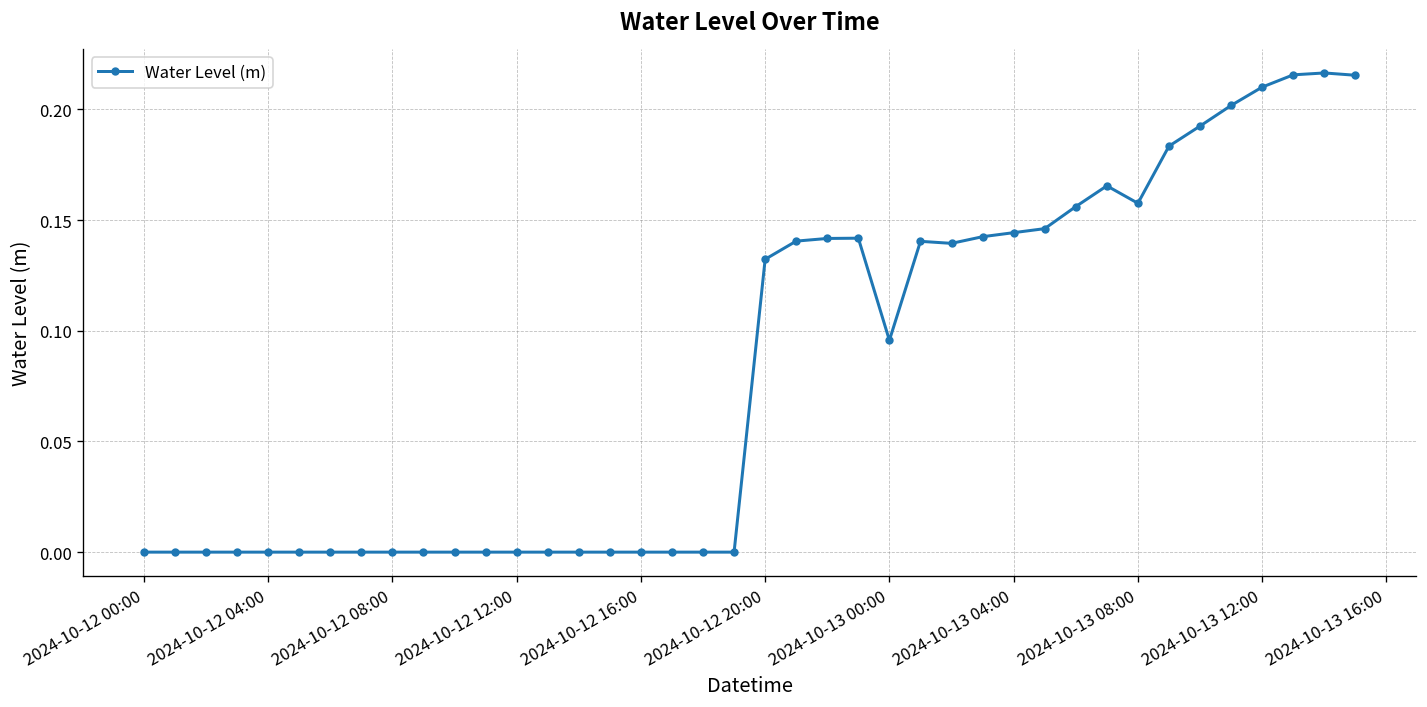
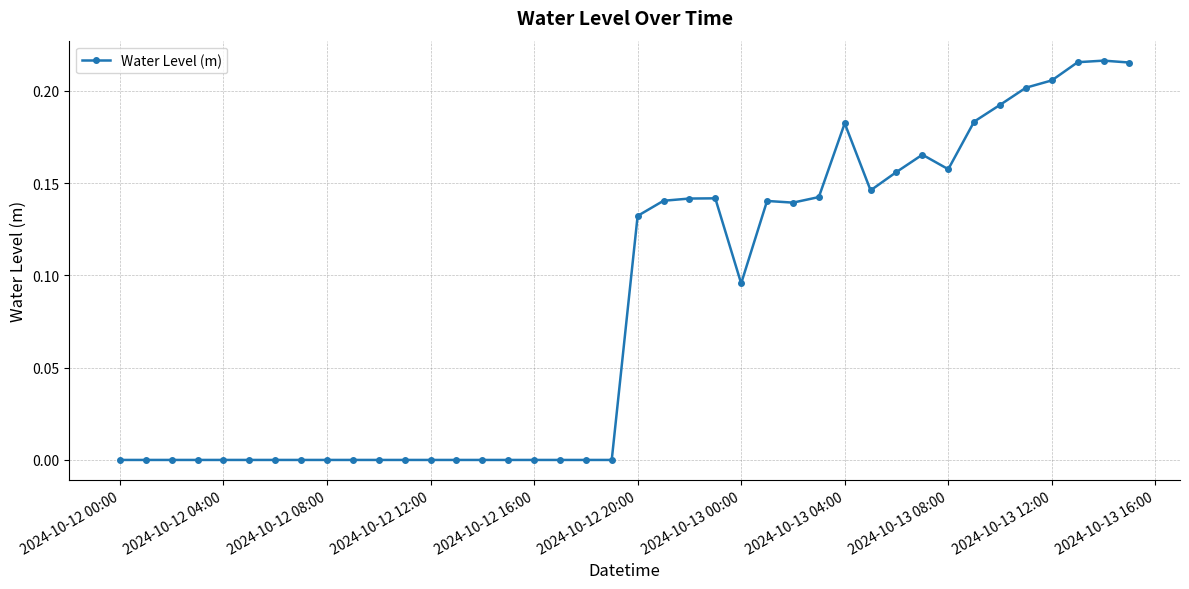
2024-10-13 04:00: 0.144 -> 0.182
2024-10-13 12:00: 0.210 -> 0.206
